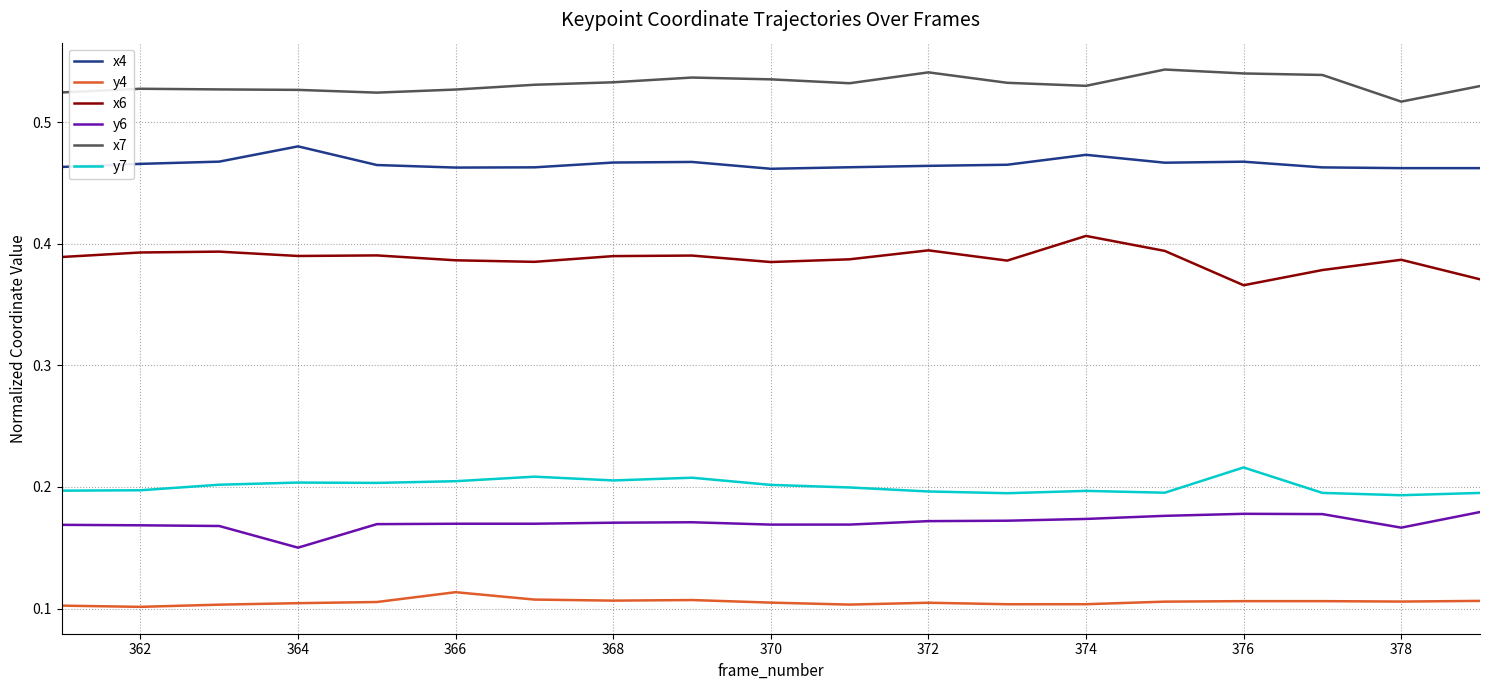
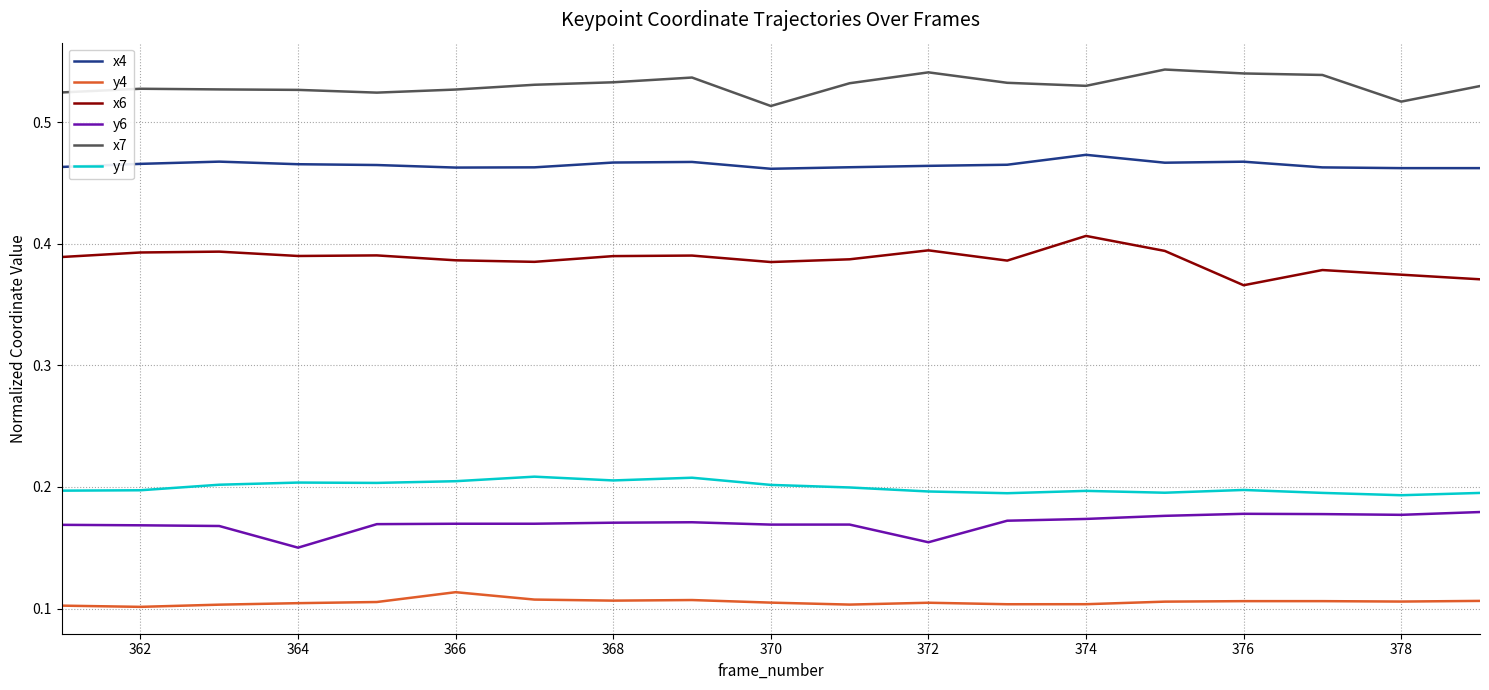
x4, 364: 0.480 -> 0.465
x7, 370: 0.535 -> 0.513
y6, 372: 0.172 -> 0.154
y7, 376: 0.216 -> 0.198
x6, 378: 0.387 -> 0.375
y6, 378: 0.167 -> 0.177
